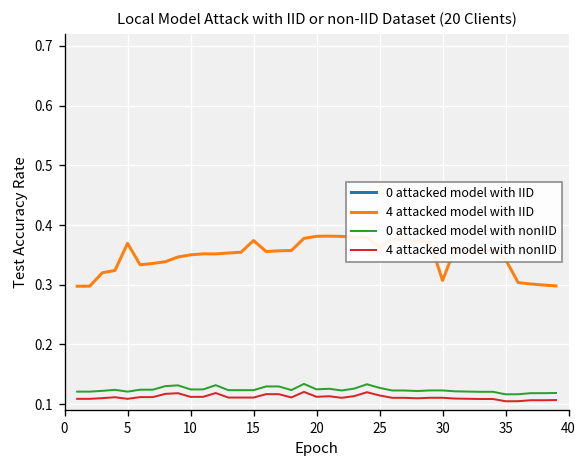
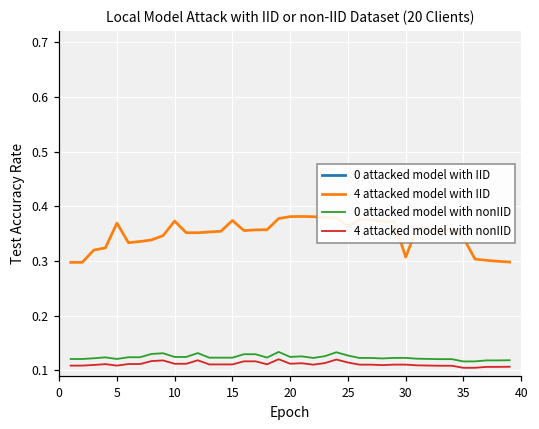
4 attacked model with IID, 10: 0.35 -> 0.37
